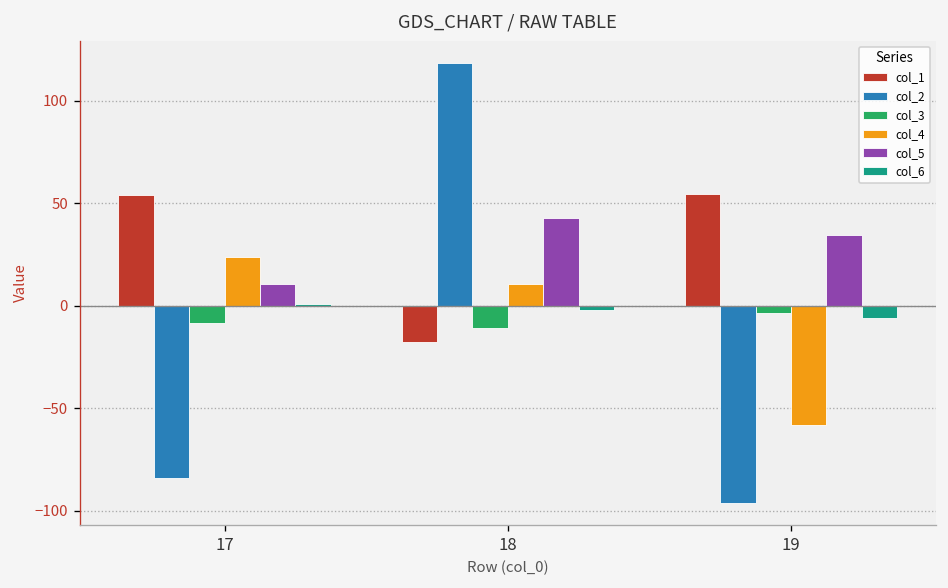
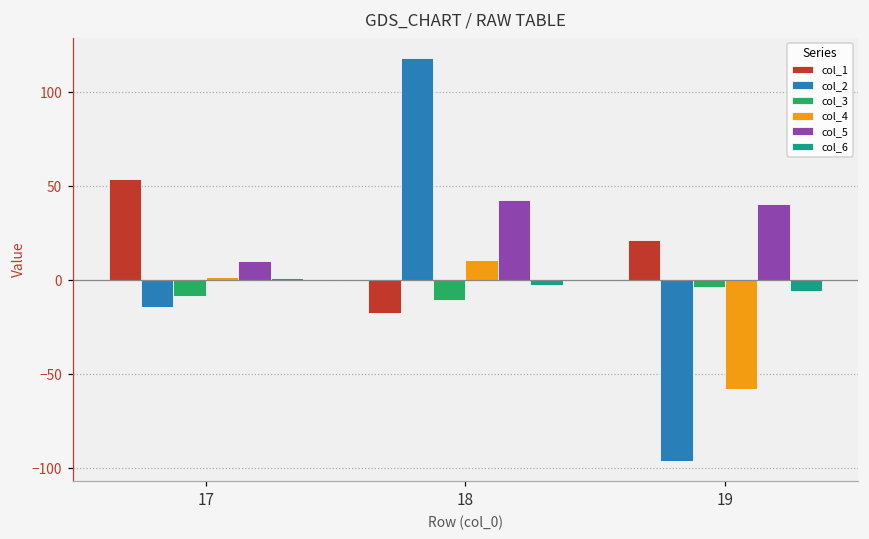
col_2, 17: -84 -> -14
col_4, 17: 24 -> 2
col_1, 19: 55 -> 21
col_5, 19: 34 -> 41
